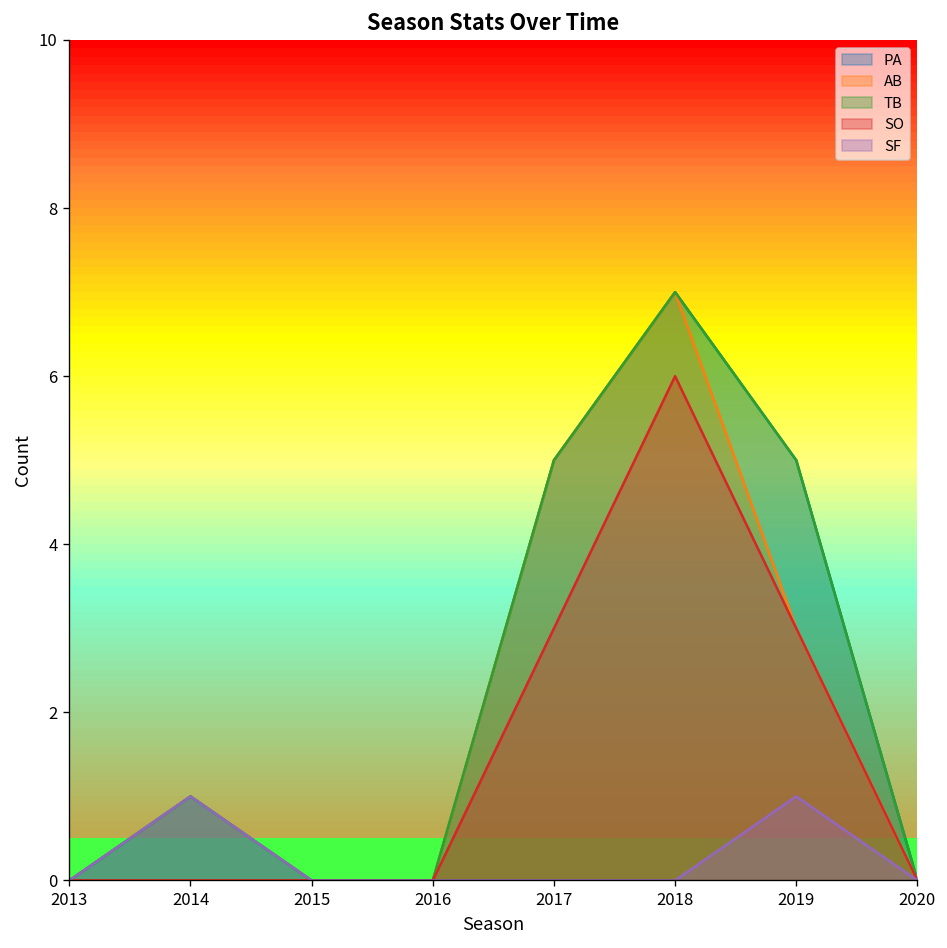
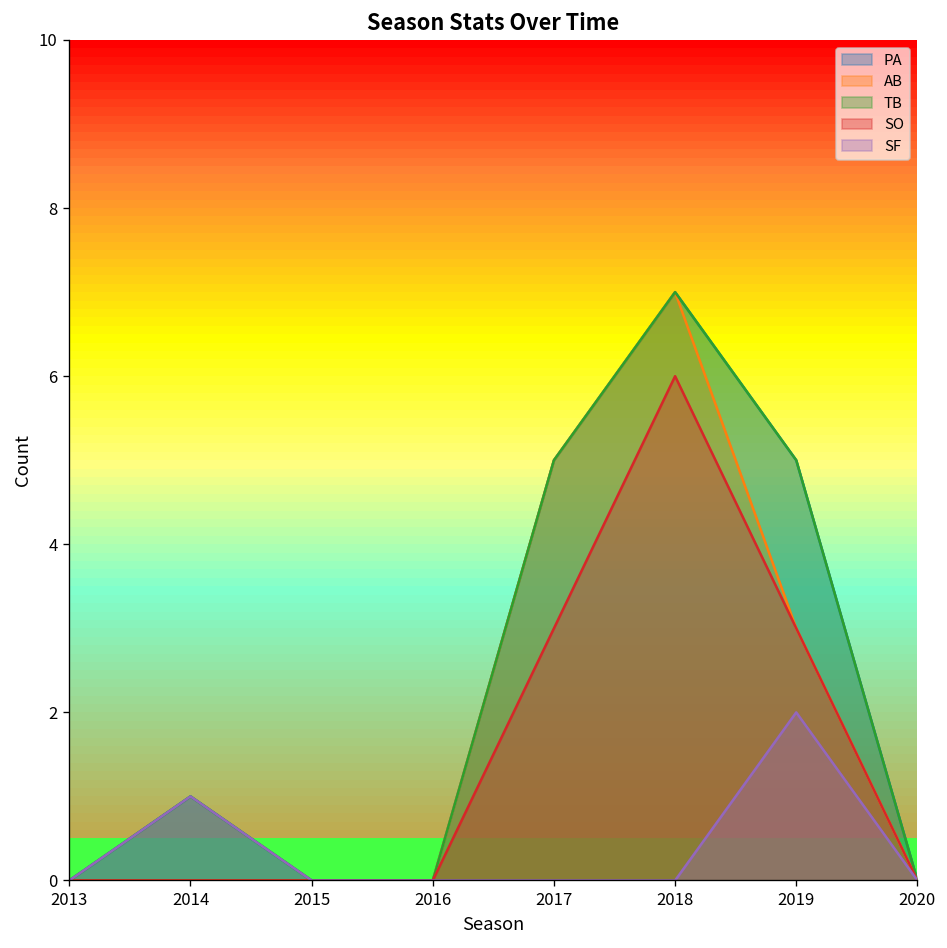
SF, 2019: 1 -> 2
